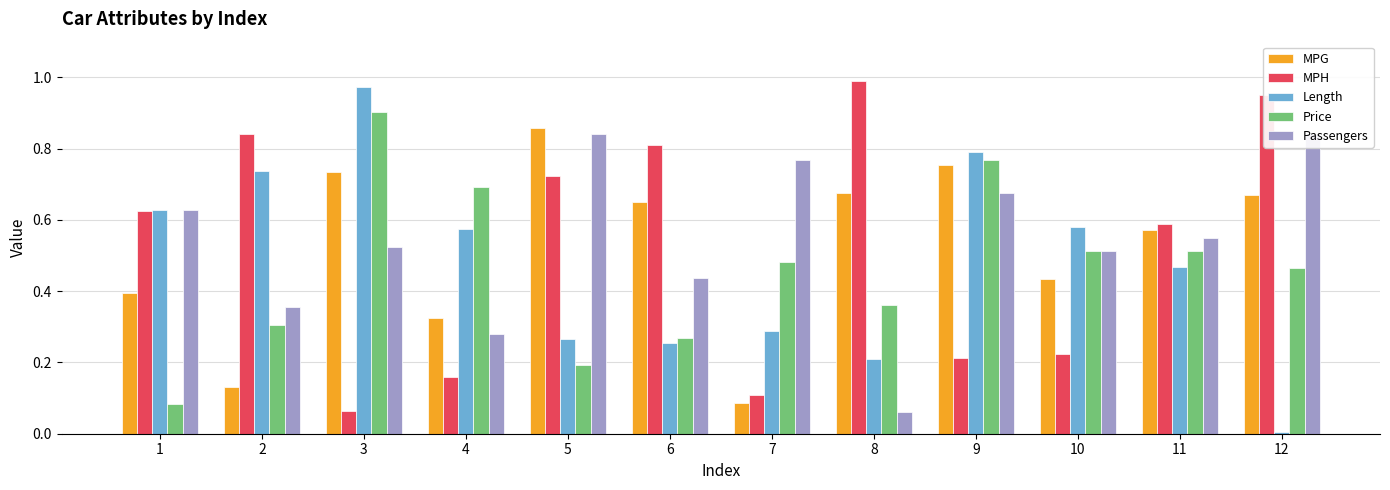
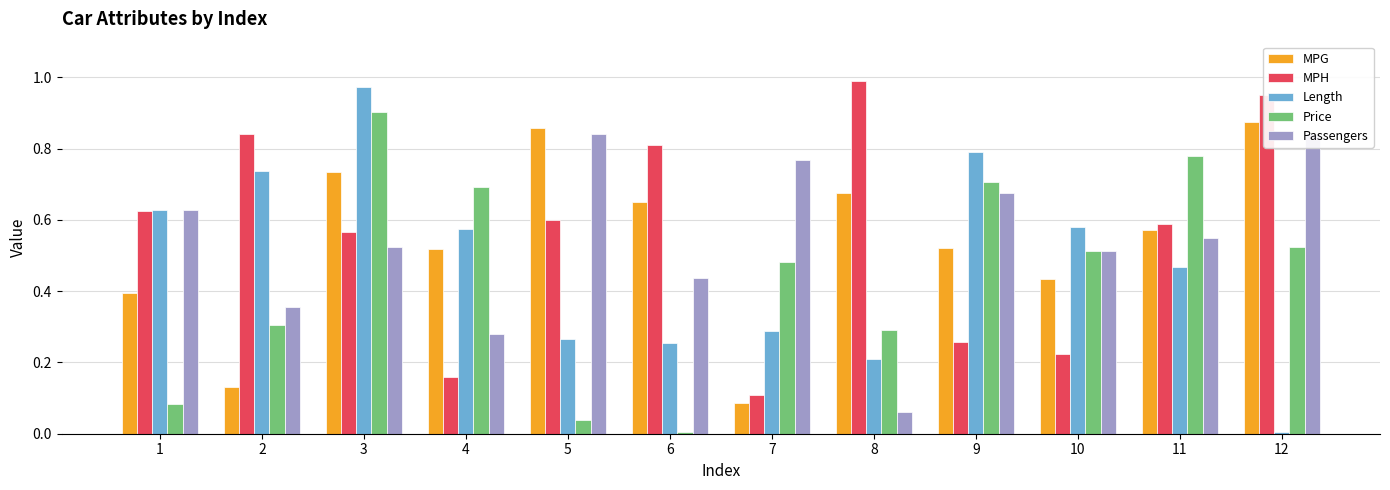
MPH, 3: 0.06 -> 0.57
MPG, 4: 0.33 -> 0.52
MPH, 5: 0.72 -> 0.60
Price, 5: 0.19 -> 0.04
Price, 6: 0.27 -> 0.00
Price, 8: 0.36 -> 0.29
MPG, 9: 0.75 -> 0.52
MPH, 9: 0.21 -> 0.26
Price, 9: 0.77 -> 0.71
Price, 11: 0.51 -> 0.78
MPG, 12: 0.67 -> 0.87
Price, 12: 0.47 -> 0.53
